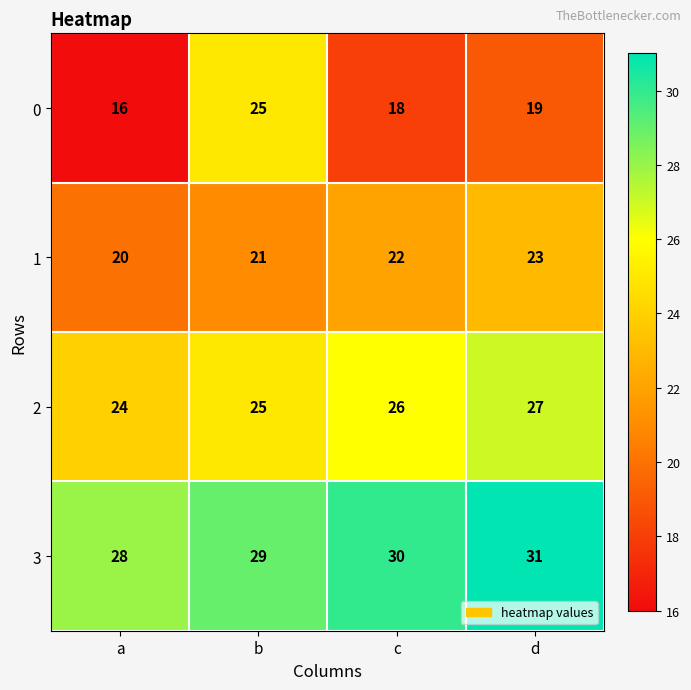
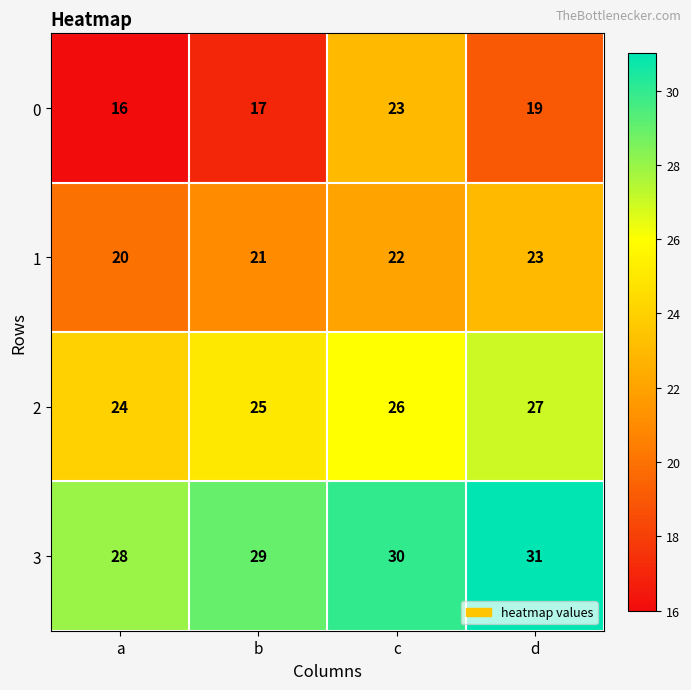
0, b: 25 -> 17
0, c: 18 -> 23
